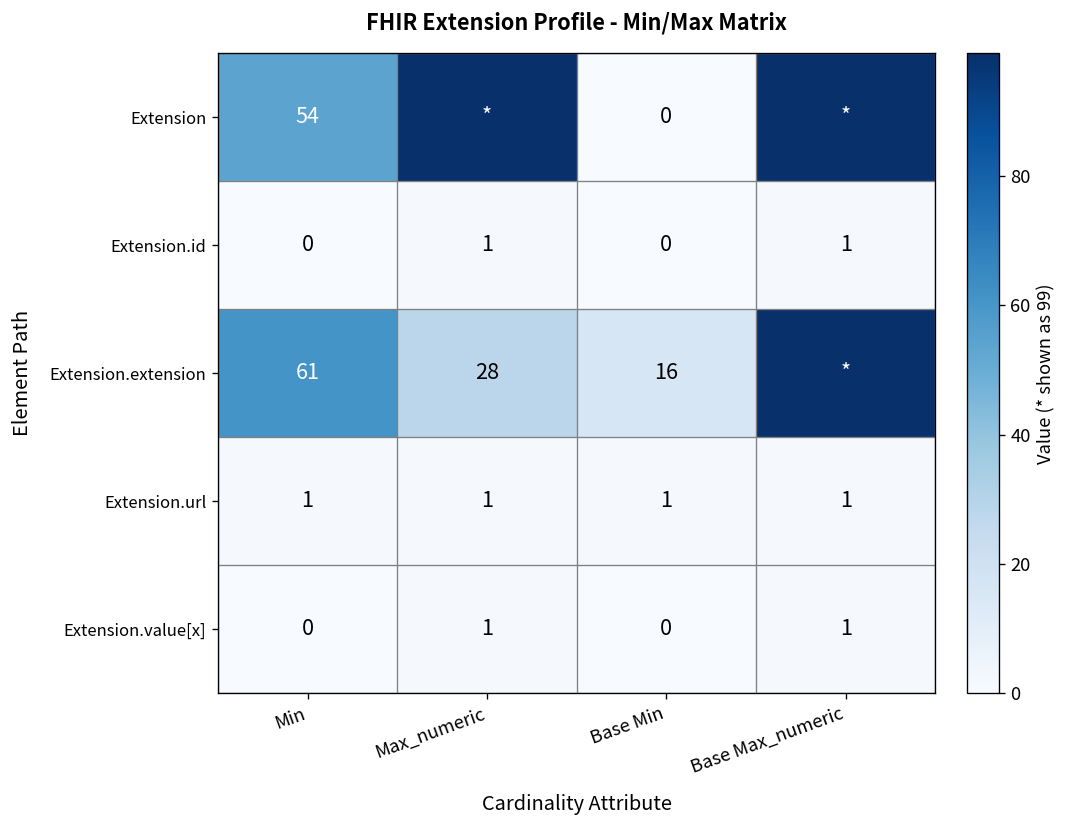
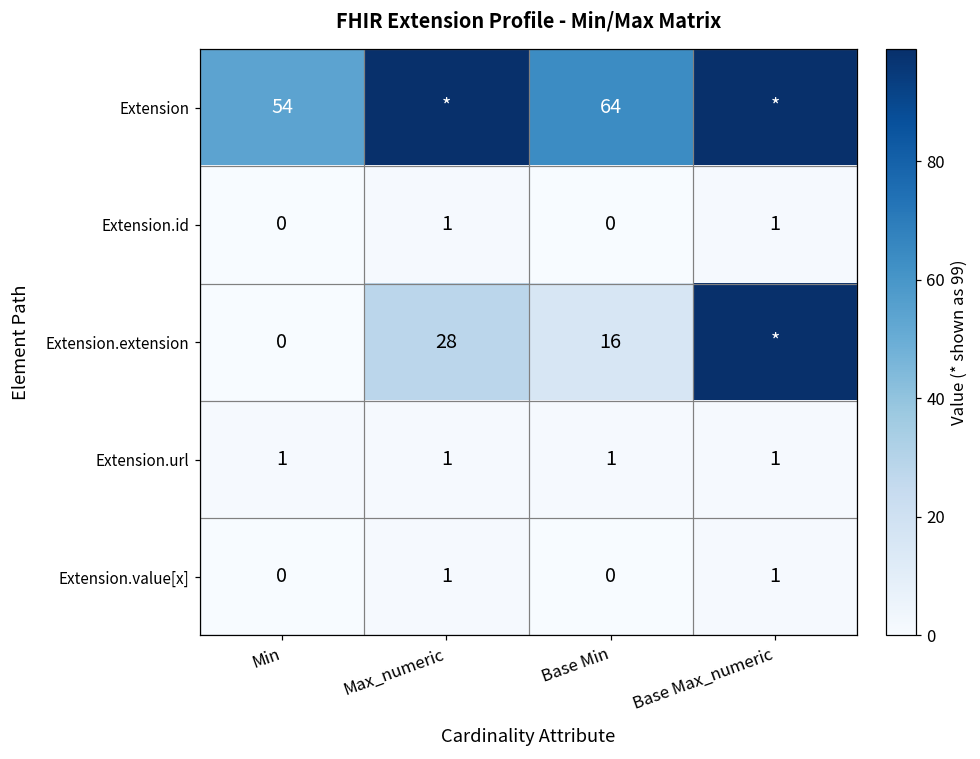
Extension, Base Min: 0 -> 64
Extension.extension, Min: 61 -> 0
